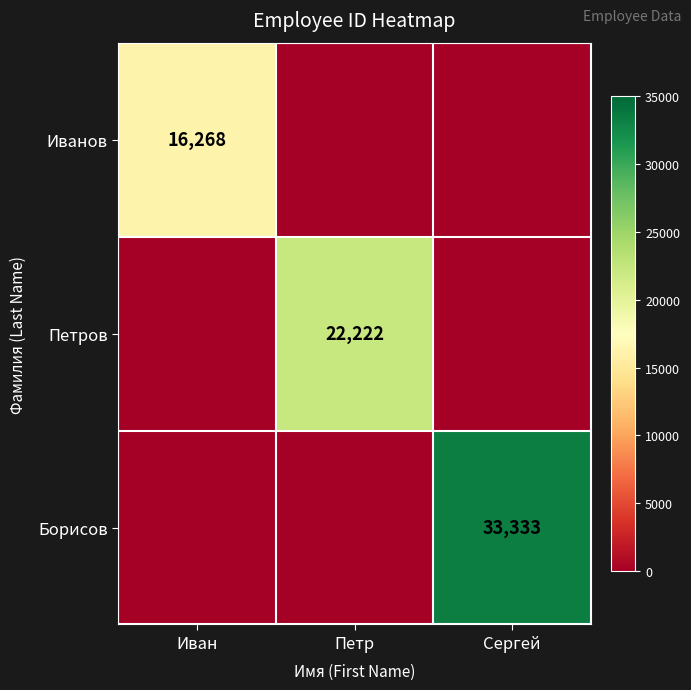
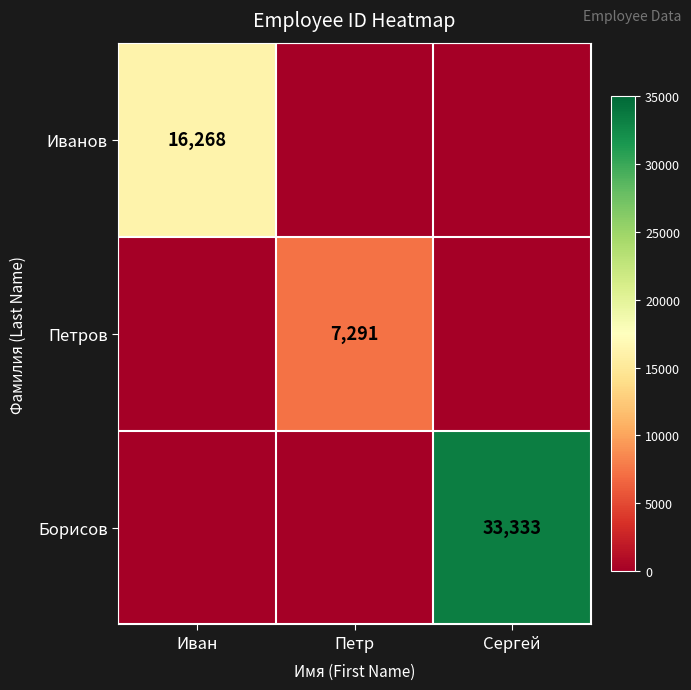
Петров, Петр: 22,222 -> 7,291
